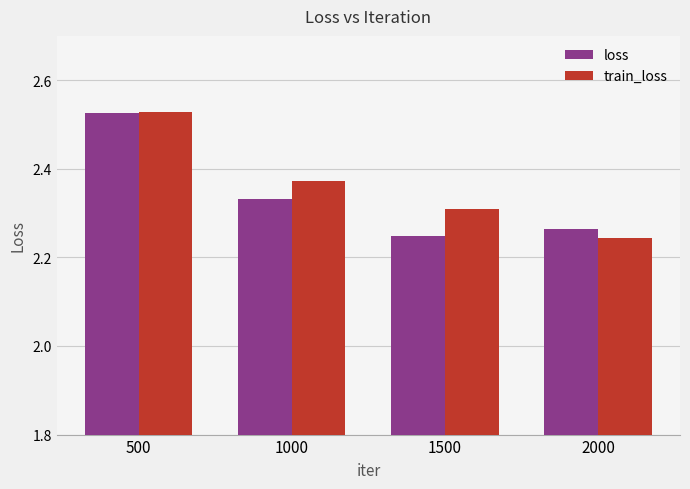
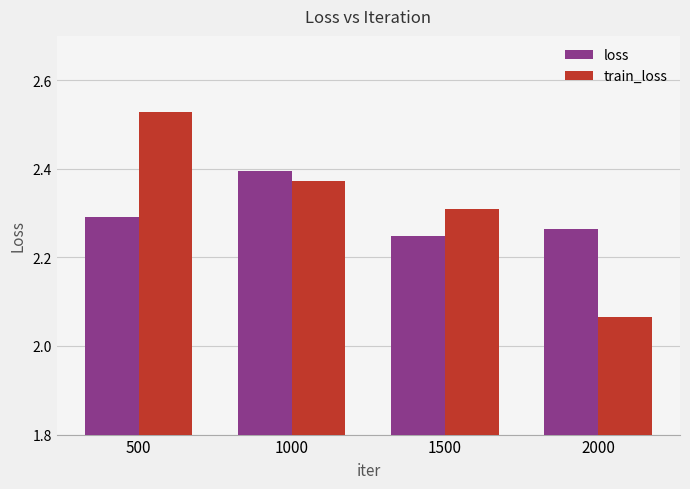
loss, 500: 2.53 -> 2.29
loss, 1000: 2.33 -> 2.39
train_loss, 2000: 2.24 -> 2.07
